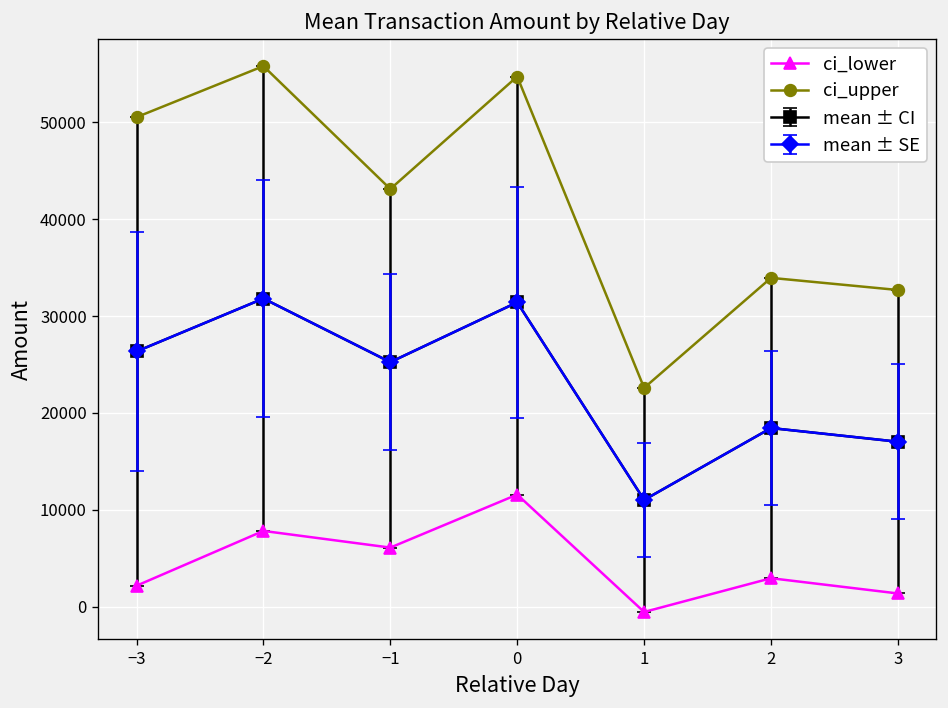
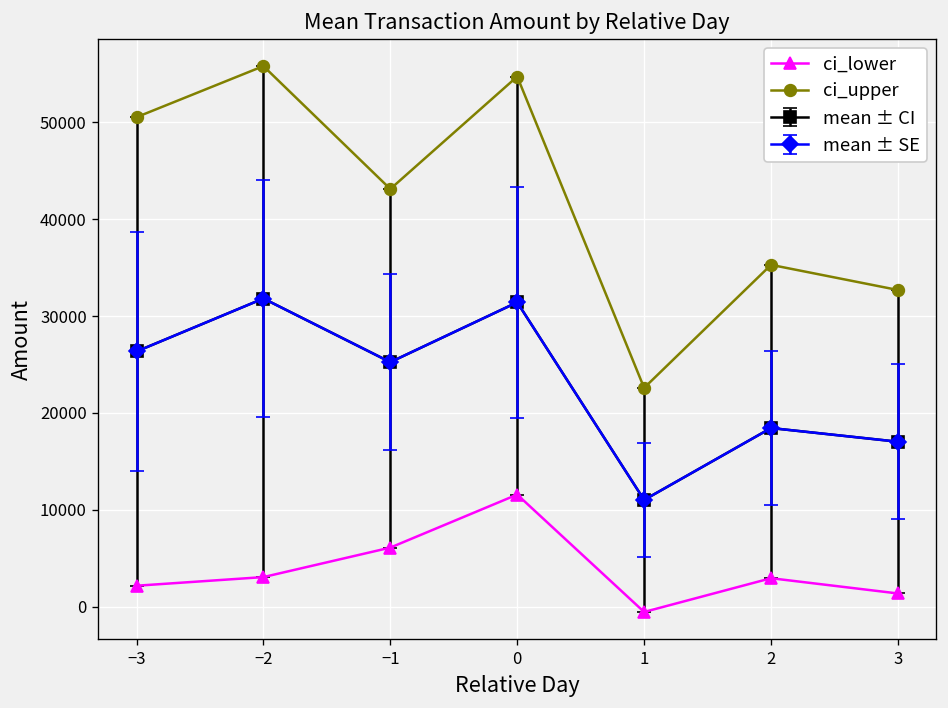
ci_lower, −2: 8000 -> 3000
ci_upper, 2: 34000 -> 35000
